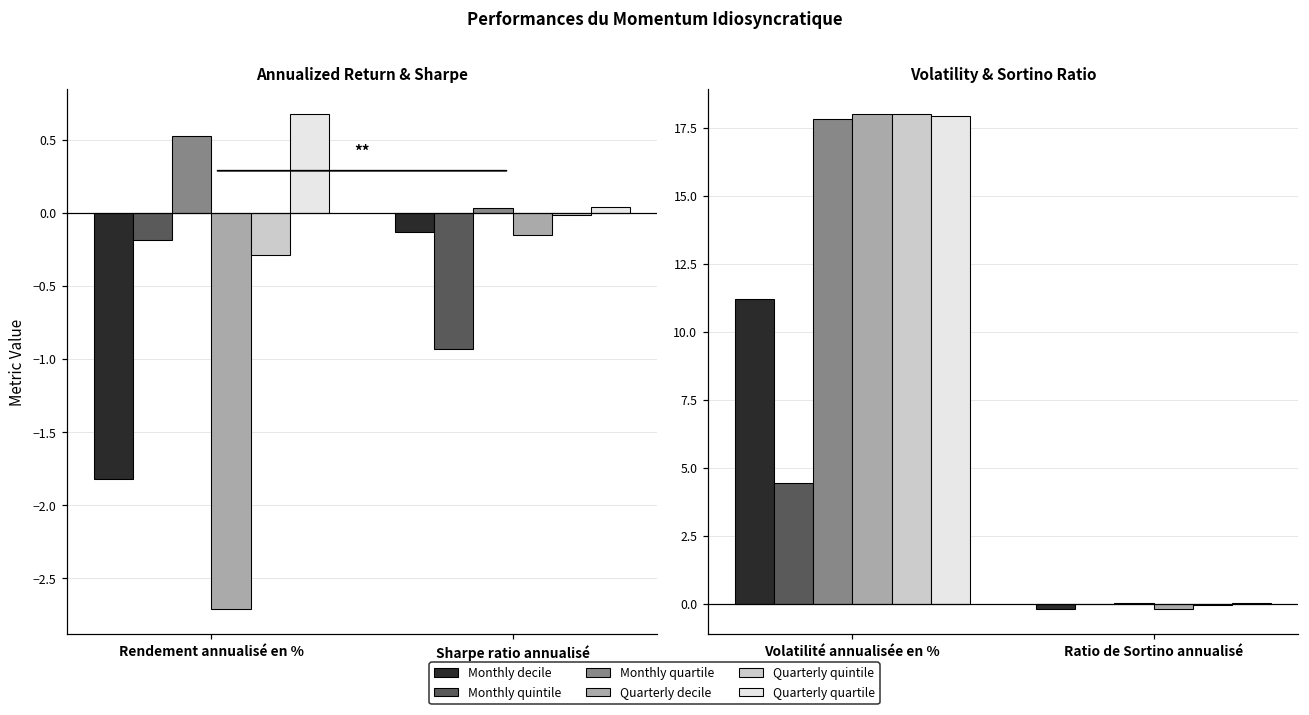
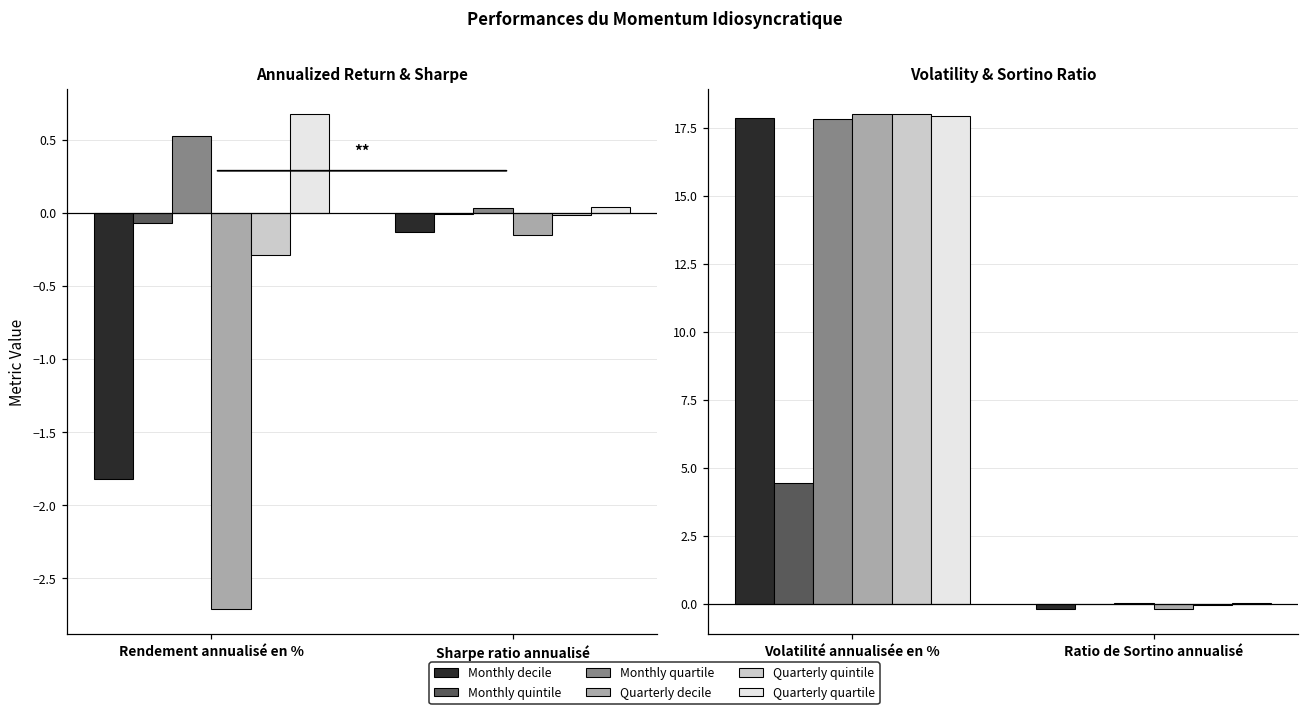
Annualized Return & Sharpe, Monthly quintile, Rendement annualisé en %: -0.19 -> -0.07
Annualized Return & Sharpe, Monthly quintile, Sharpe ratio annualisé: -0.93 -> -0.01
Volatility & Sortino Ratio, Monthly decile, Volatilité annualisée en %: 11.2 -> 17.8
